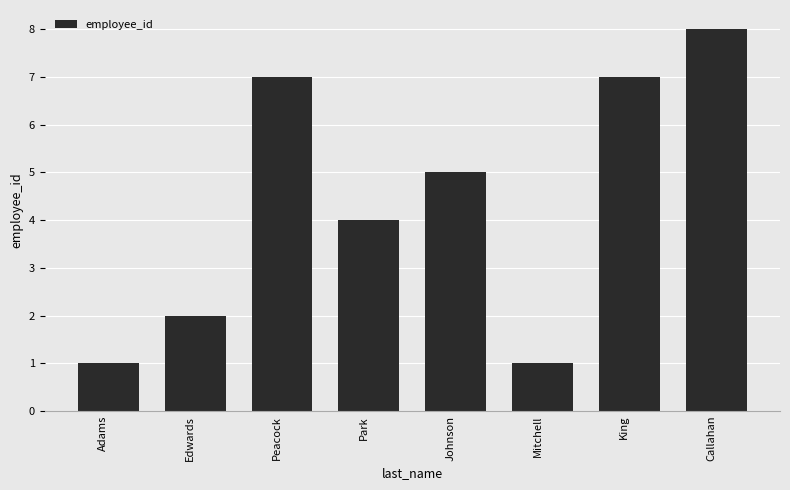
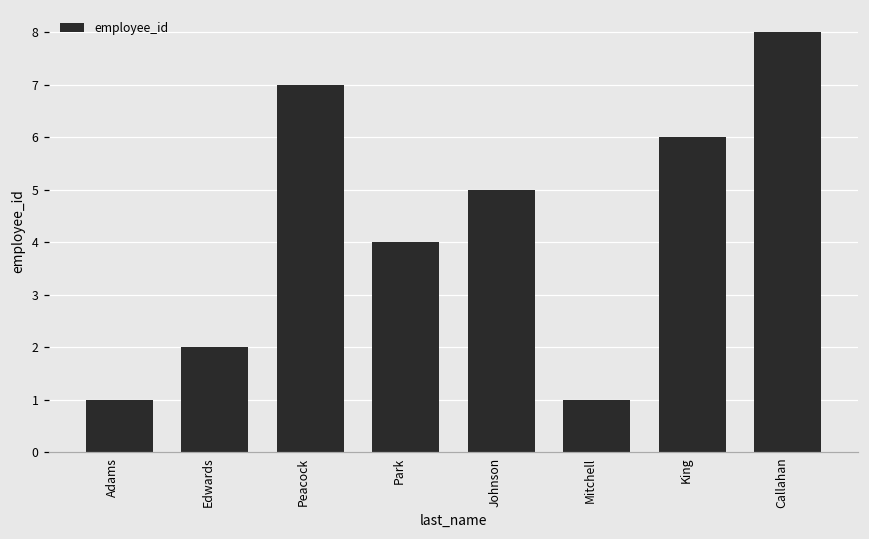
King: 7 -> 6
